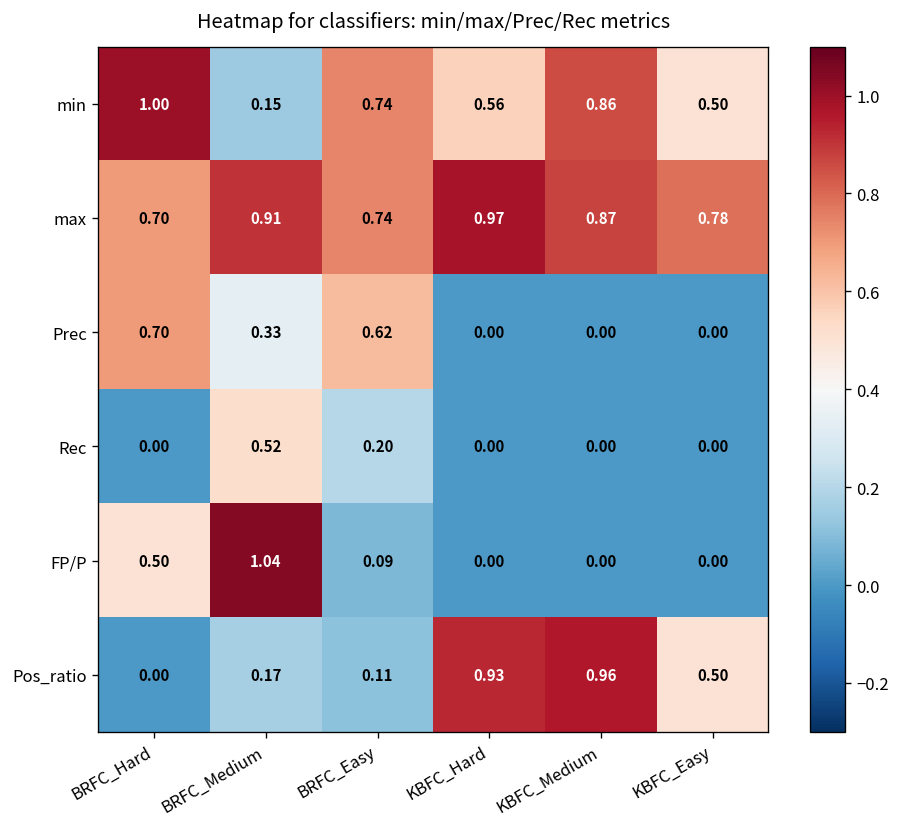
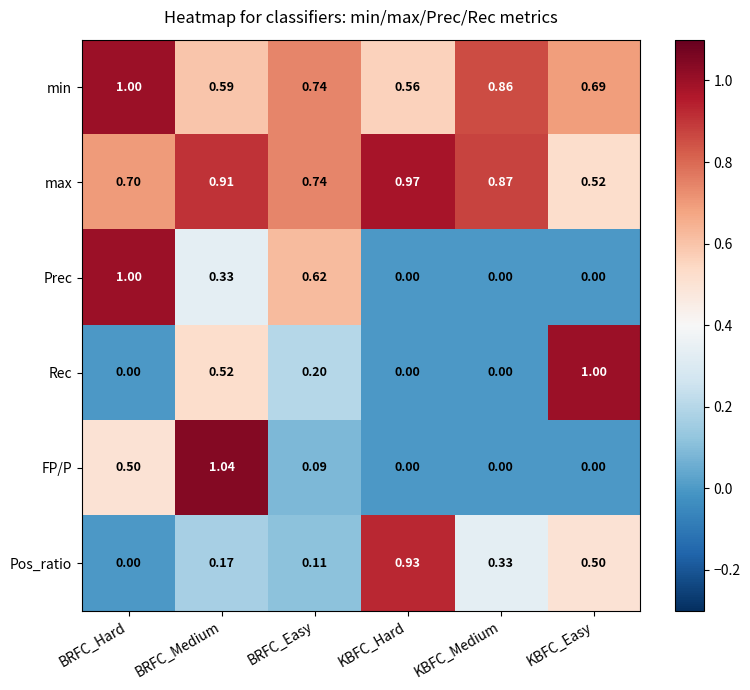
min, BRFC_Medium: 0.15 -> 0.59
min, KBFC_Easy: 0.50 -> 0.69
max, KBFC_Easy: 0.78 -> 0.52
Prec, BRFC_Hard: 0.70 -> 1.00
Rec, KBFC_Easy: 0.00 -> 1.00
Pos_ratio, KBFC_Medium: 0.96 -> 0.33
